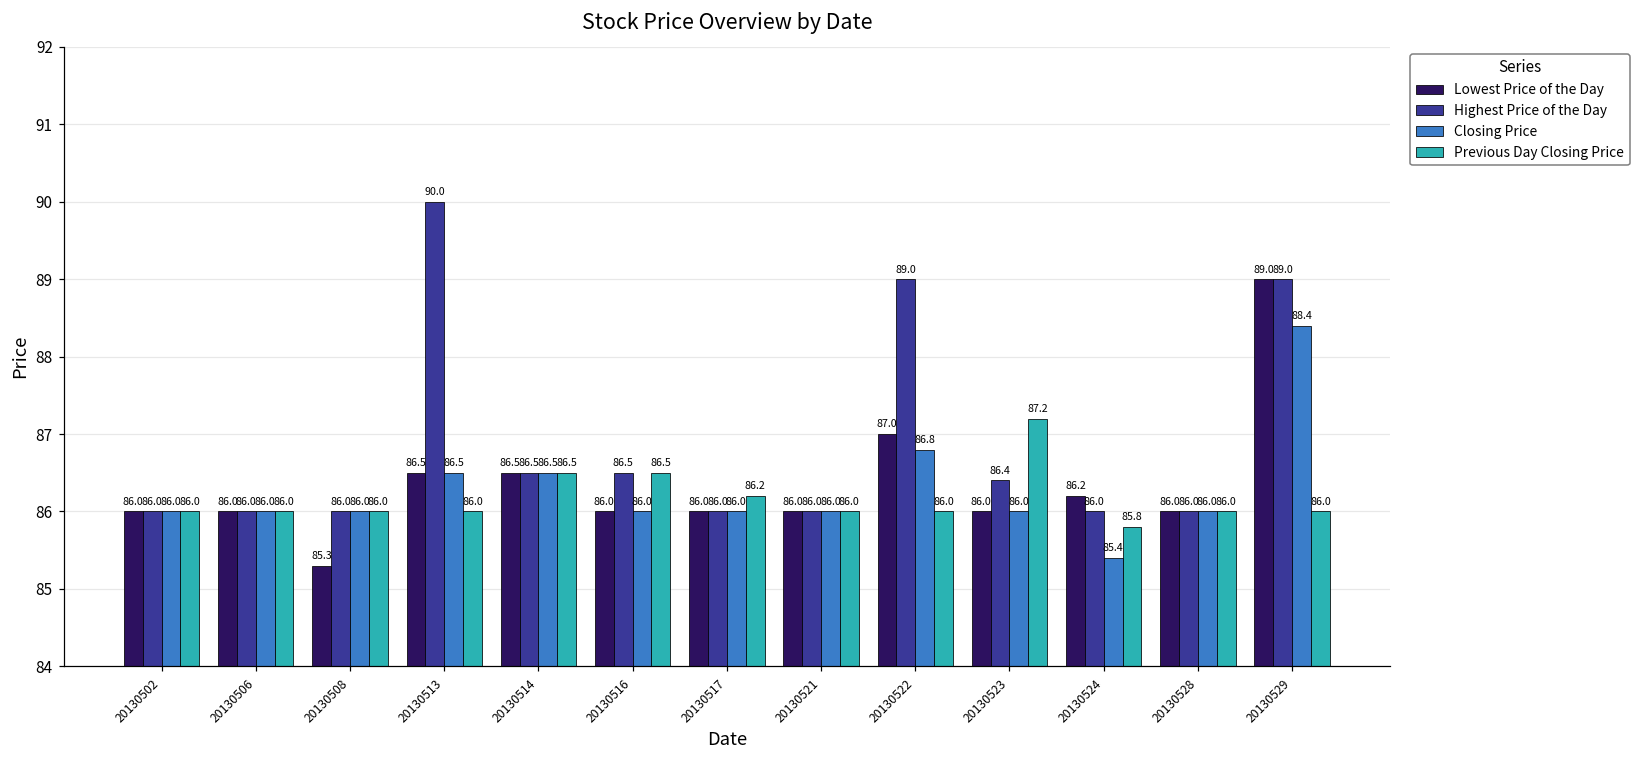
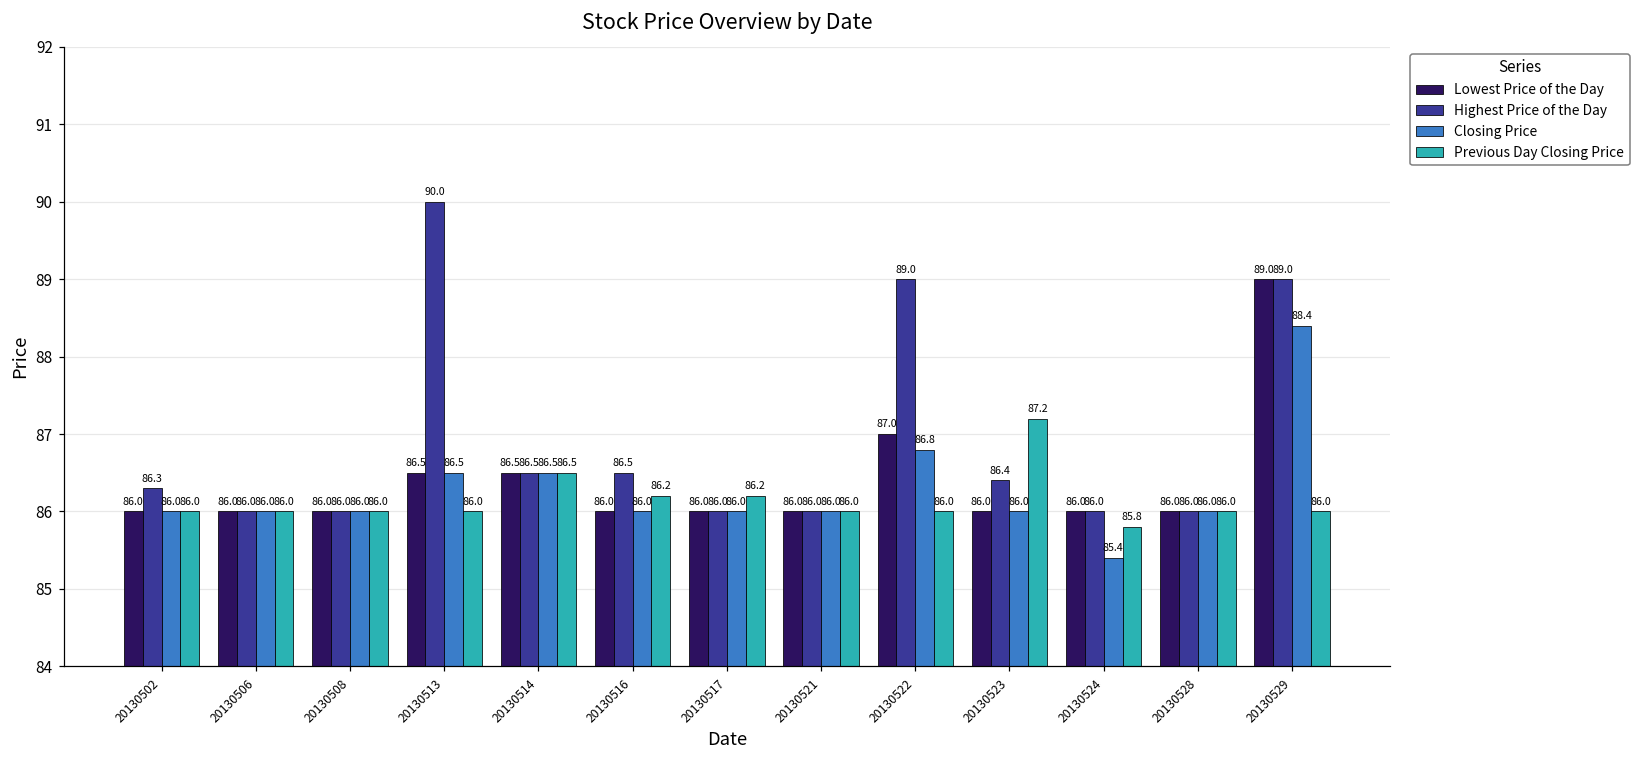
Highest Price of the Day, 20130502: 86.0 -> 86.3
Lowest Price of the Day, 20130508: 85.3 -> 86.0
Previous Day Closing Price, 20130516: 86.5 -> 86.2
Lowest Price of the Day, 20130524: 86.2 -> 86.0
